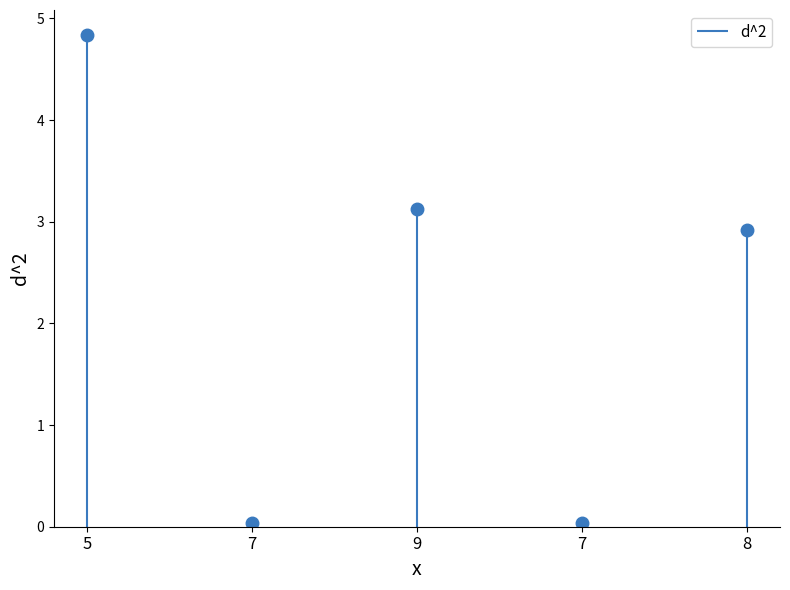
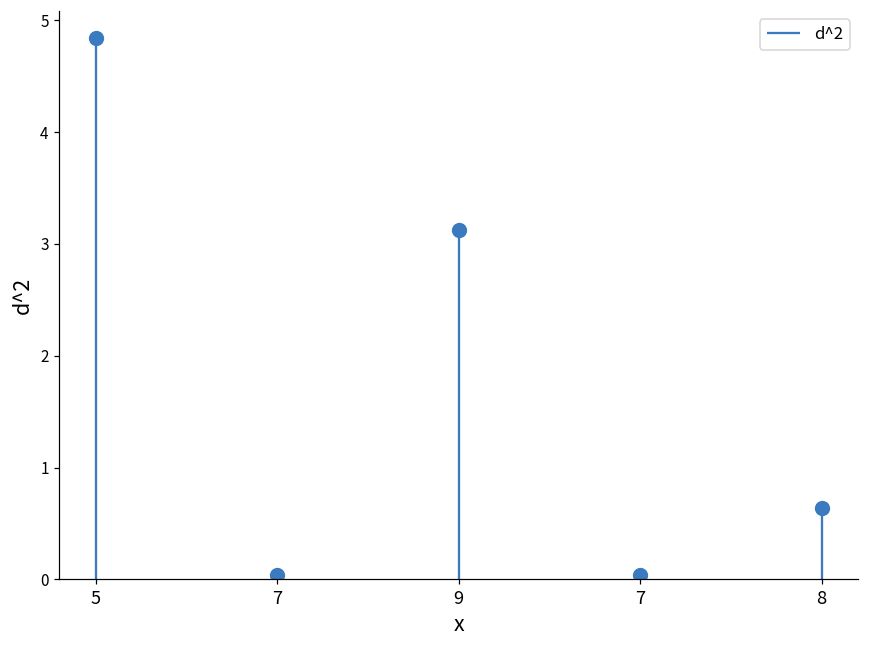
8: 2.92 -> 0.64
